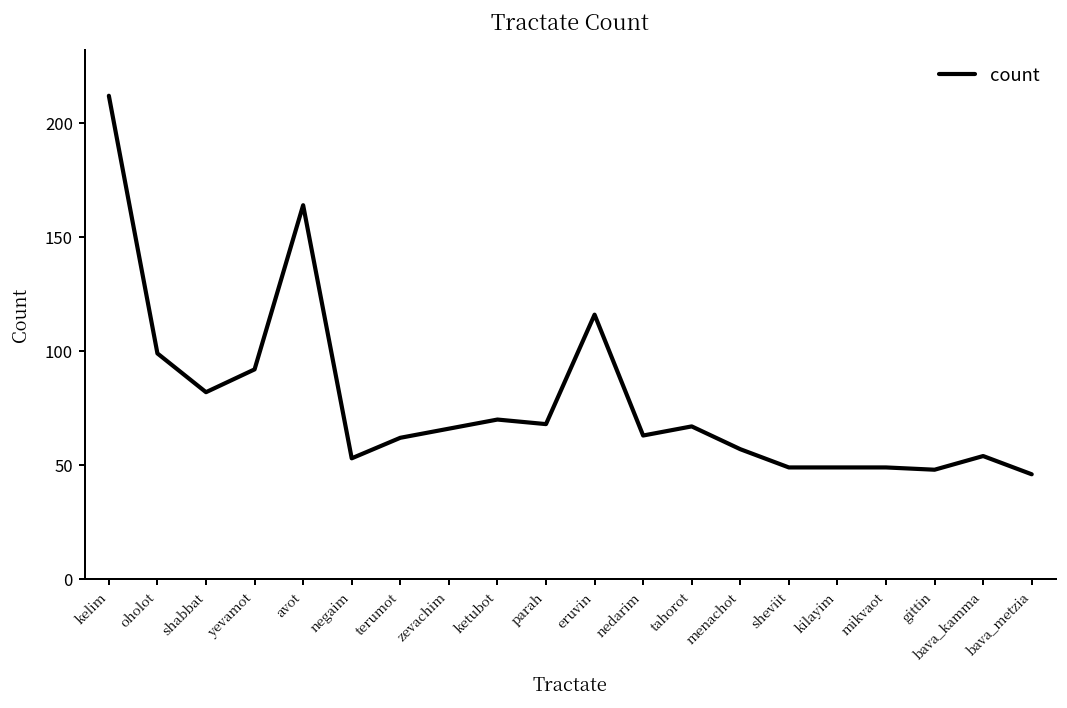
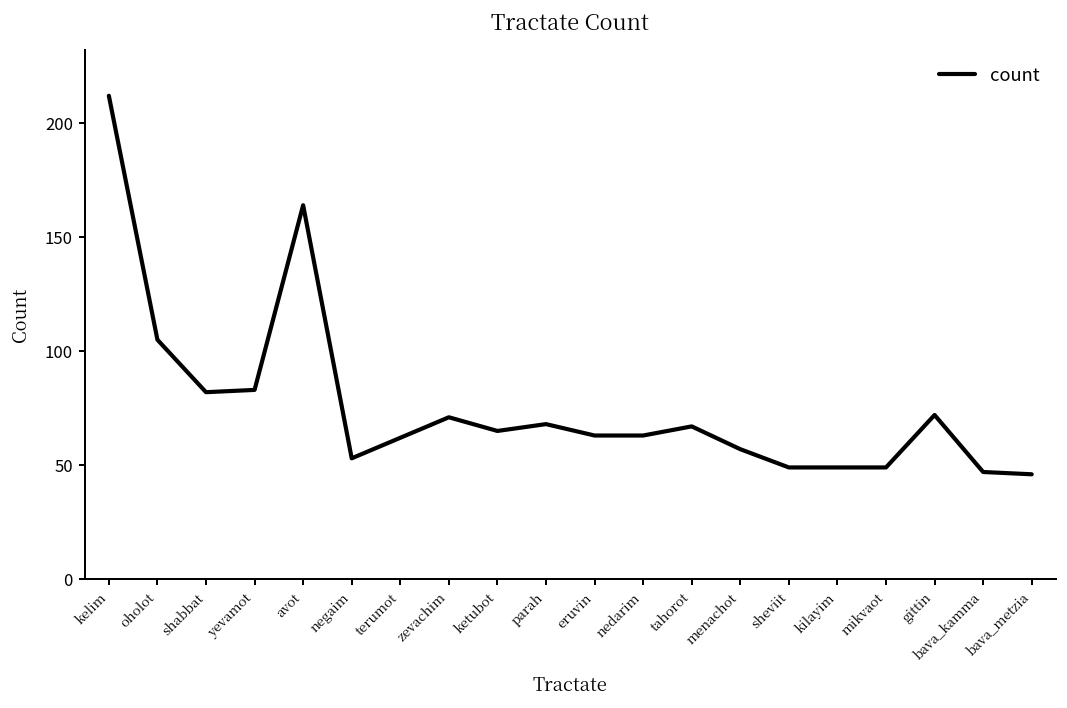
oholot: 99 -> 105
yevamot: 92 -> 83
zevachim: 66 -> 71
ketubot: 70 -> 65
eruvin: 116 -> 63
gittin: 48 -> 72
bava_kamma: 54 -> 47
